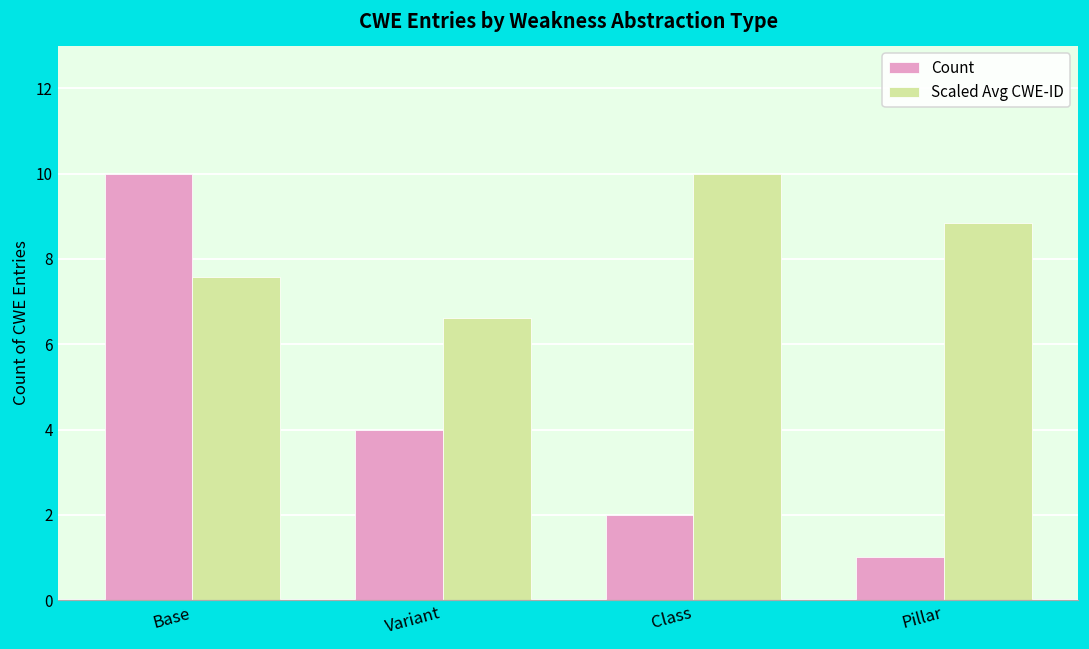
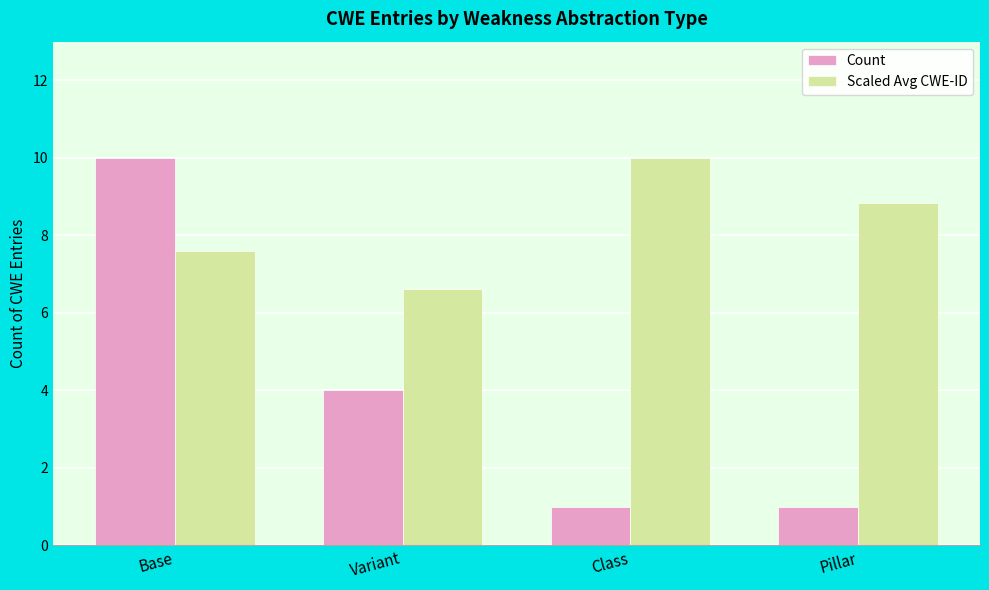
Count, Class: 2 -> 1
